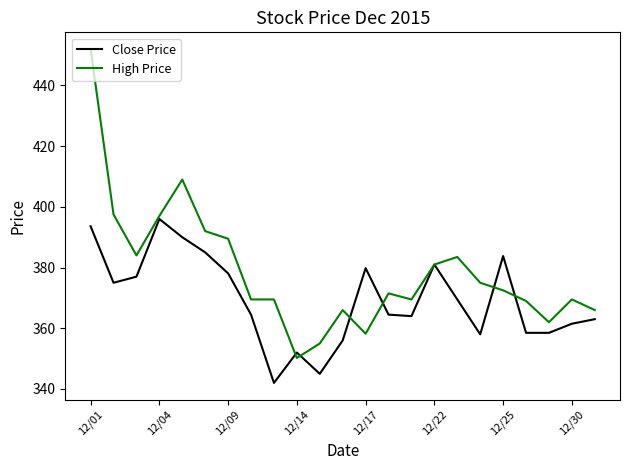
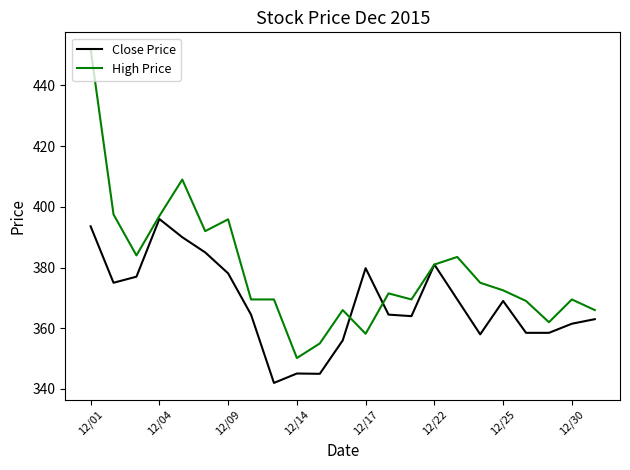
High Price, 12/09: 390 -> 396
Close Price, 12/14: 352 -> 345
Close Price, 12/25: 384 -> 369
